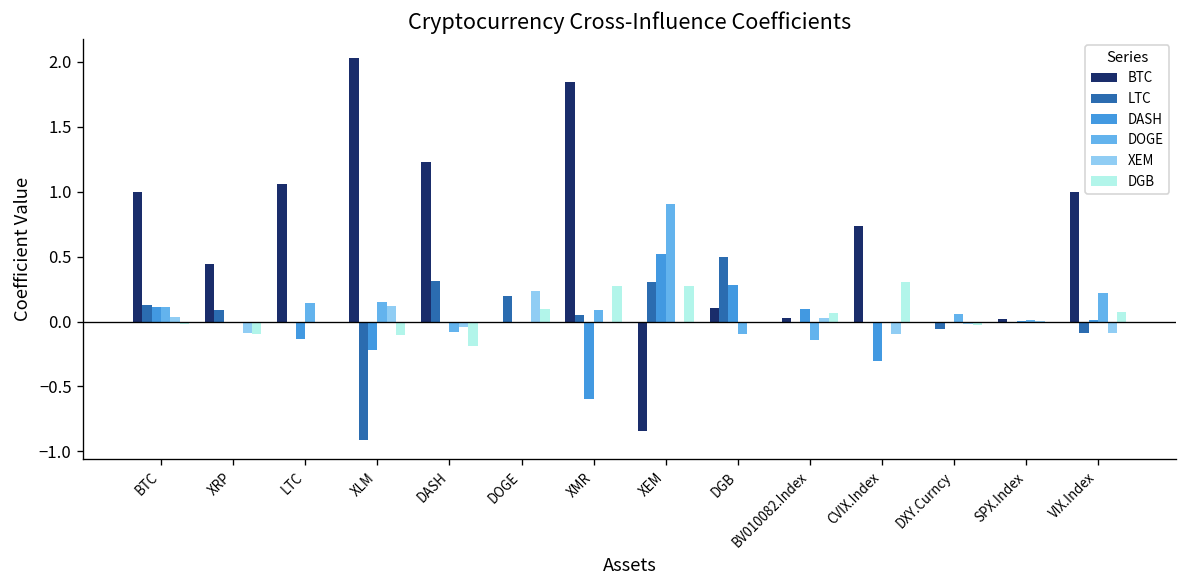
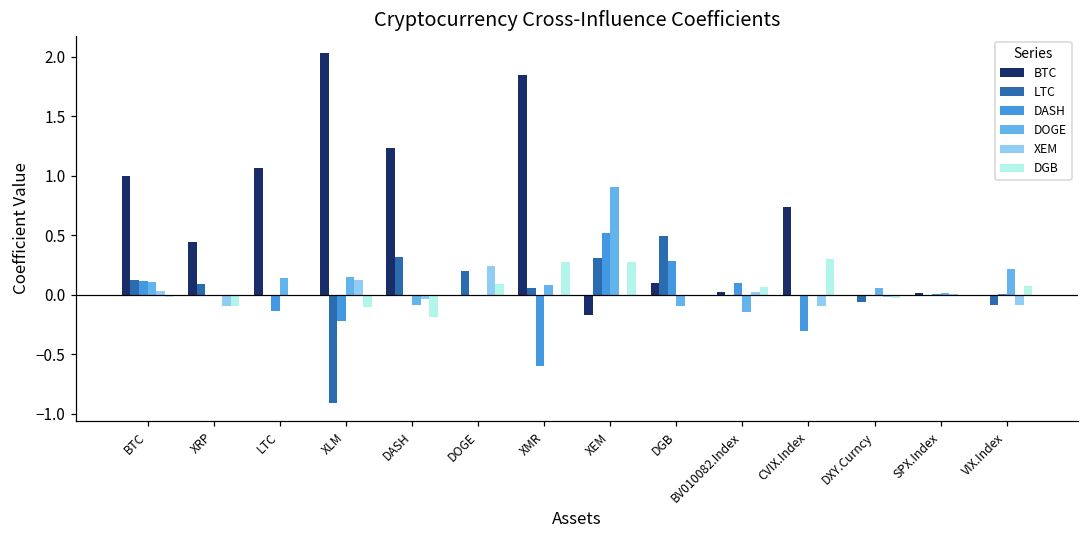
BTC, XEM: -0.84 -> -0.17
BTC, VIX.Index: 1 -> 0
